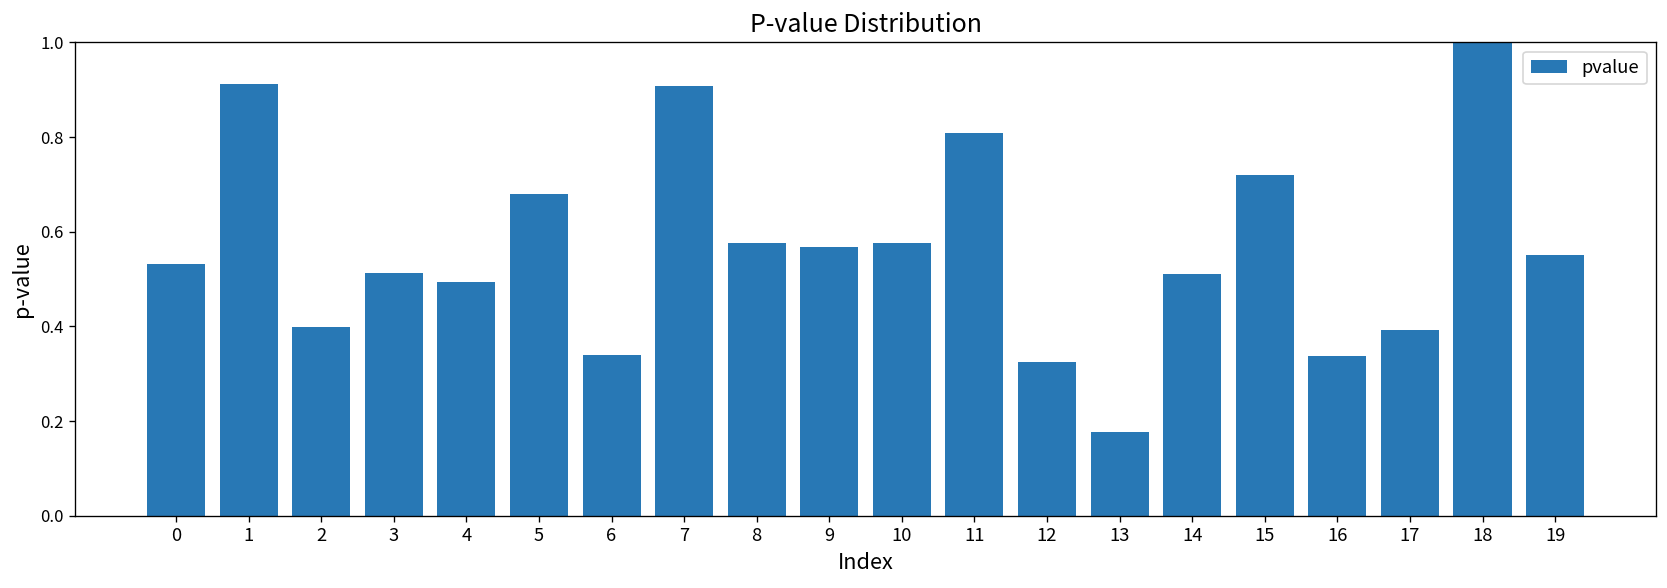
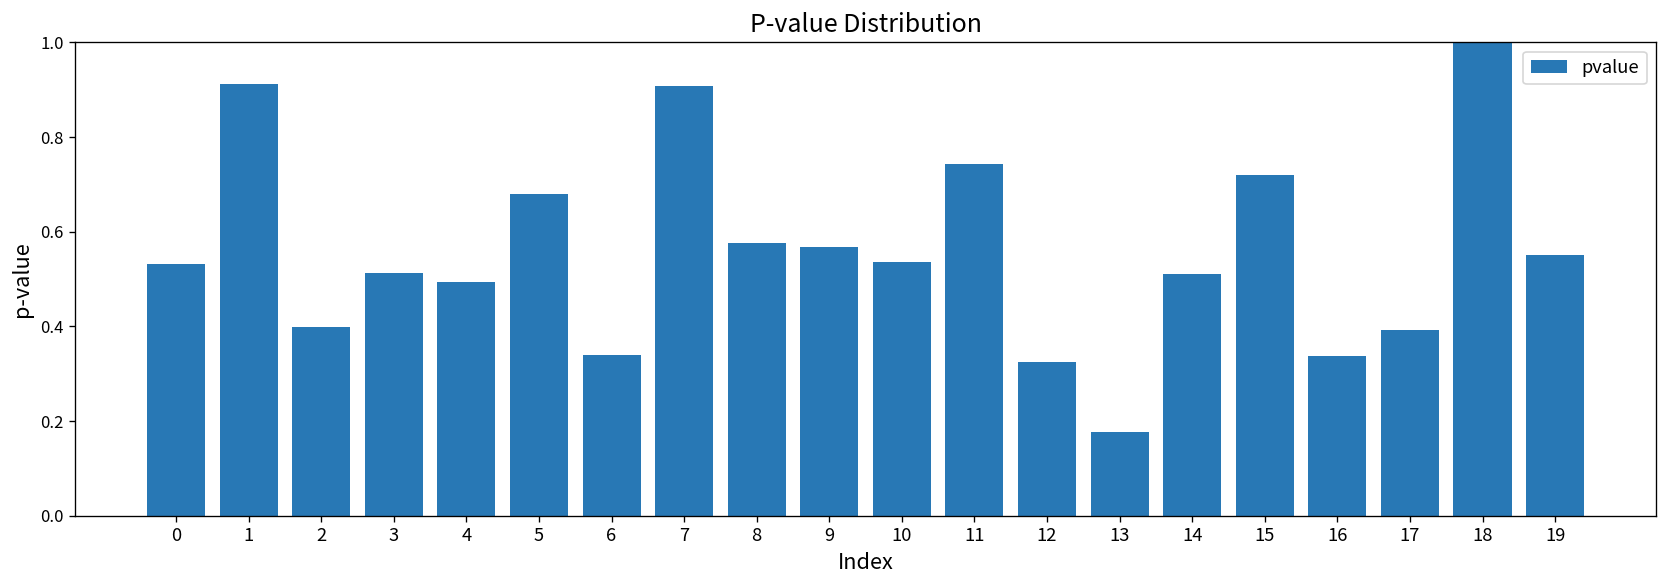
10: 0.58 -> 0.54
11: 0.81 -> 0.74
